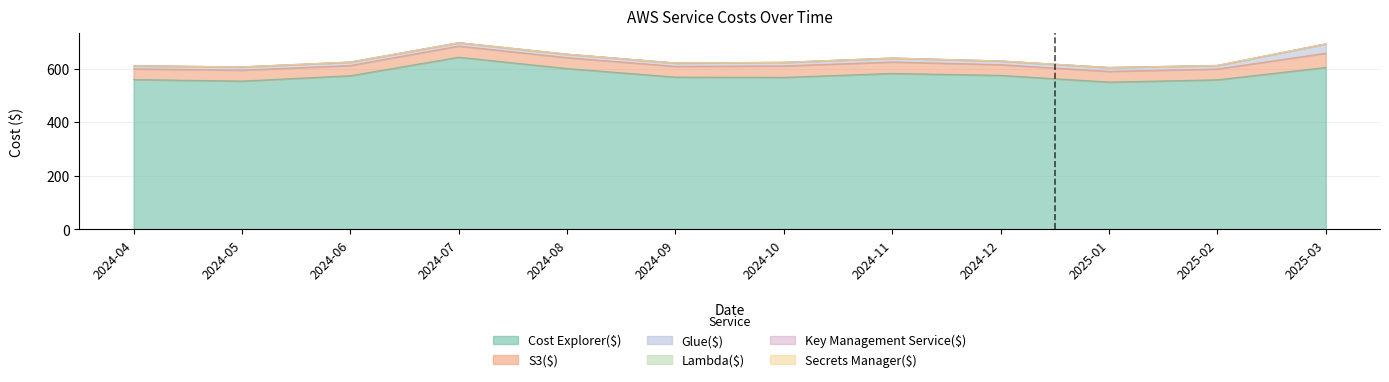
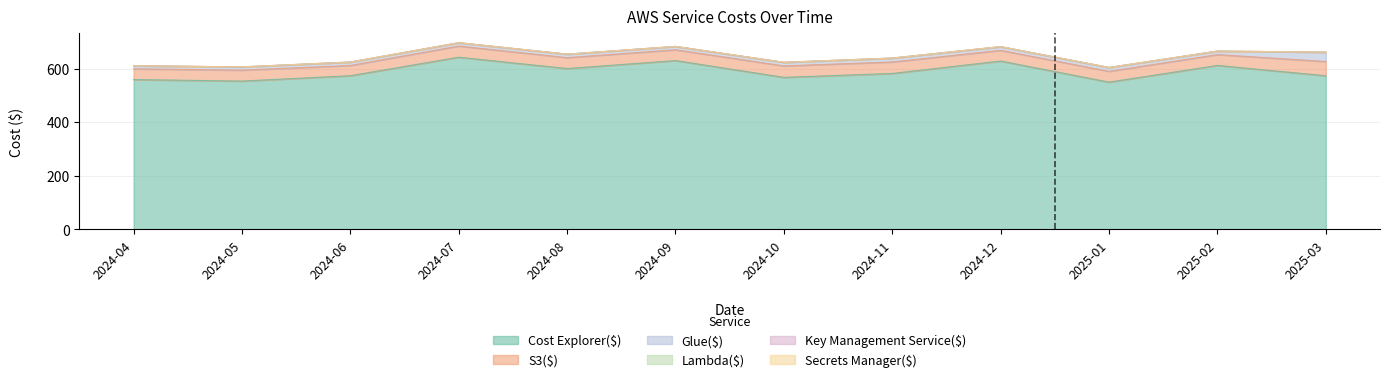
Cost Explorer($), 2024-09: 570 -> 630
Cost Explorer($), 2024-12: 570 -> 630
Cost Explorer($), 2025-02: 560 -> 610
Cost Explorer($), 2025-03: 600 -> 570
